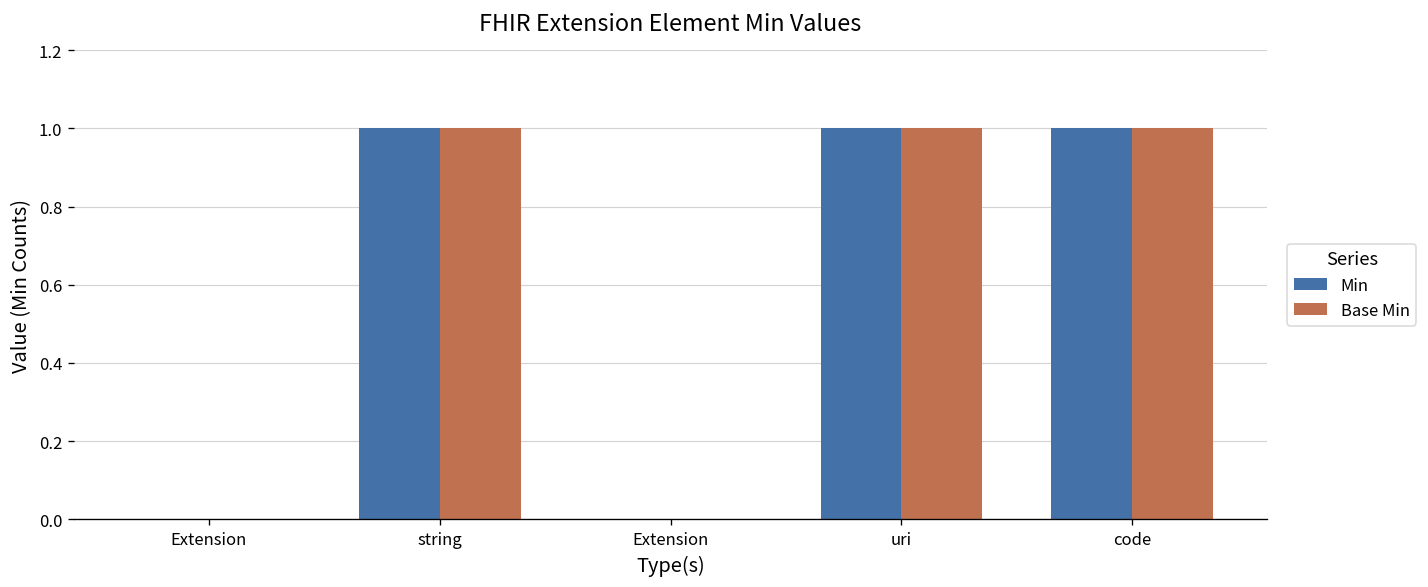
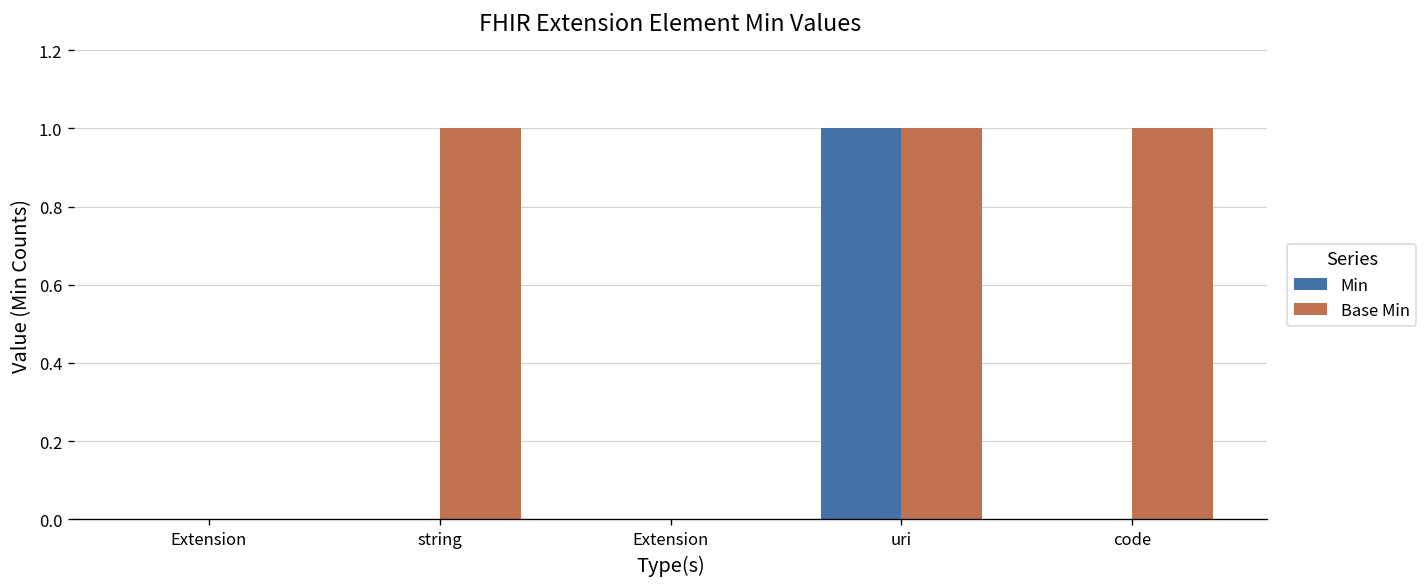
Min, string: 1 -> 0
Min, code: 1 -> 0
